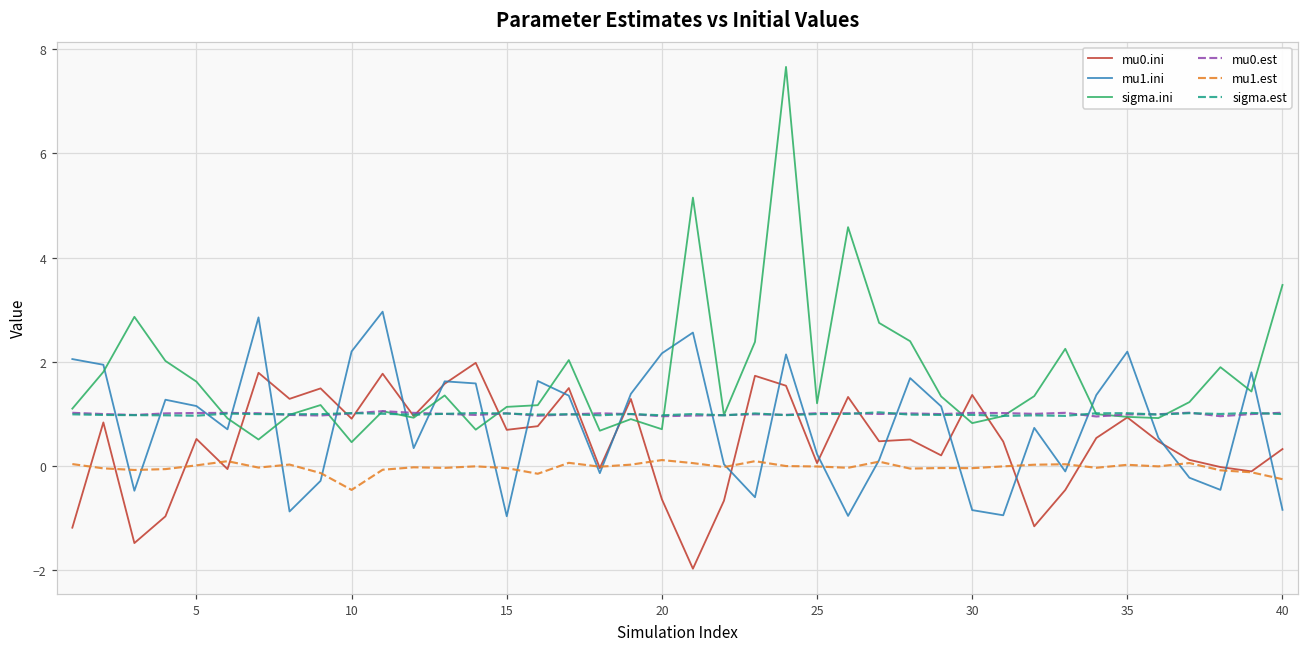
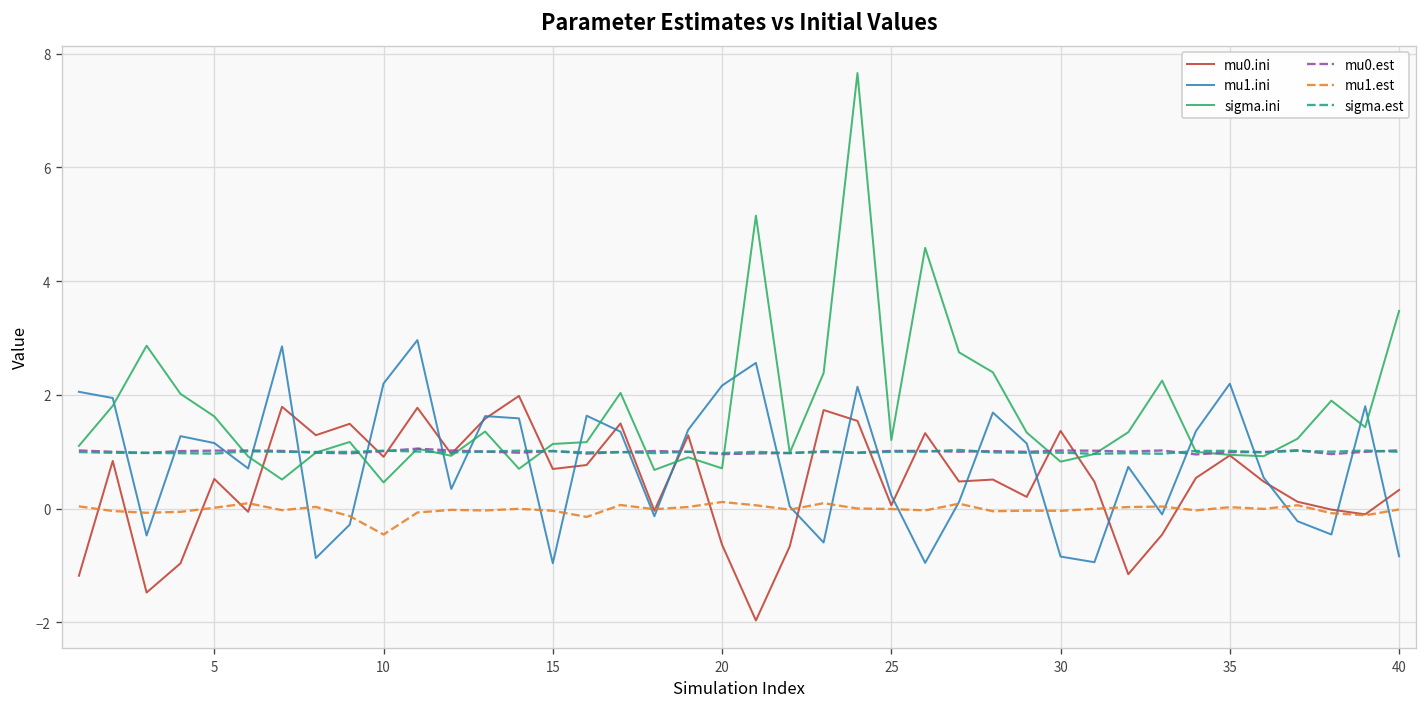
mu1.est, 40: -0.2 -> 0.0
